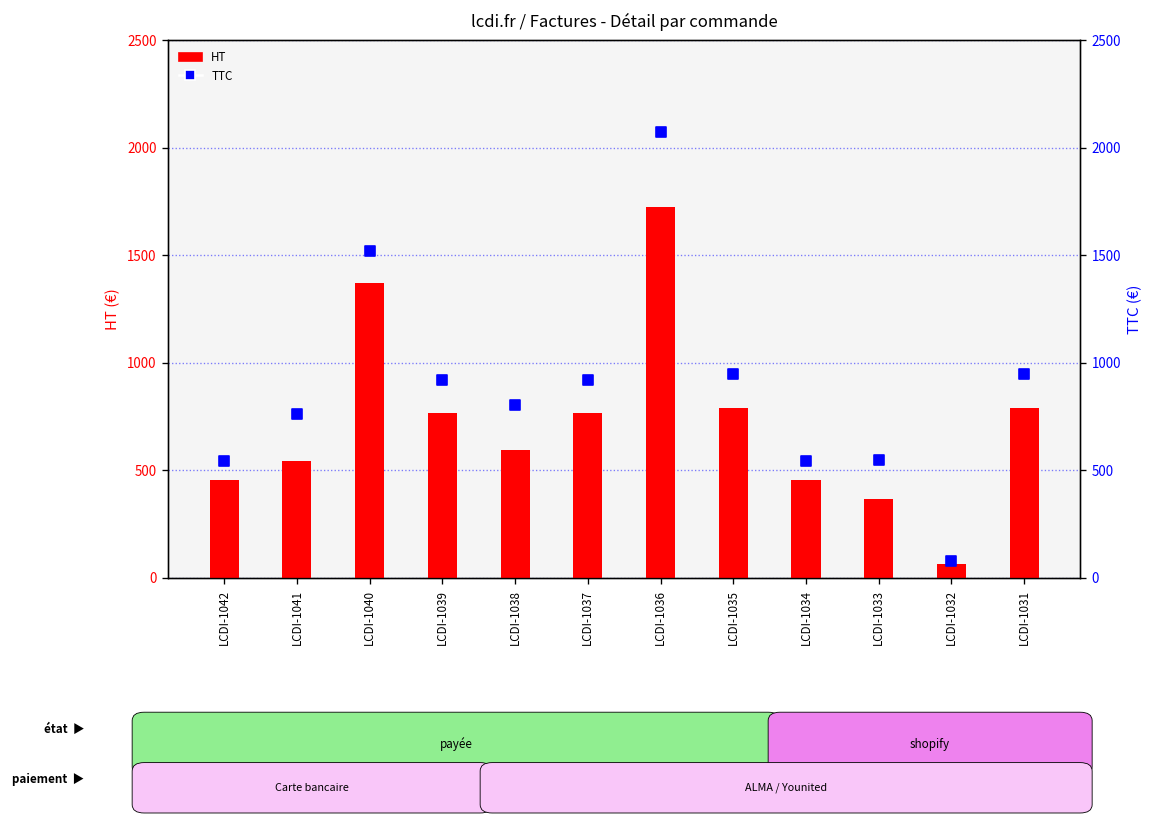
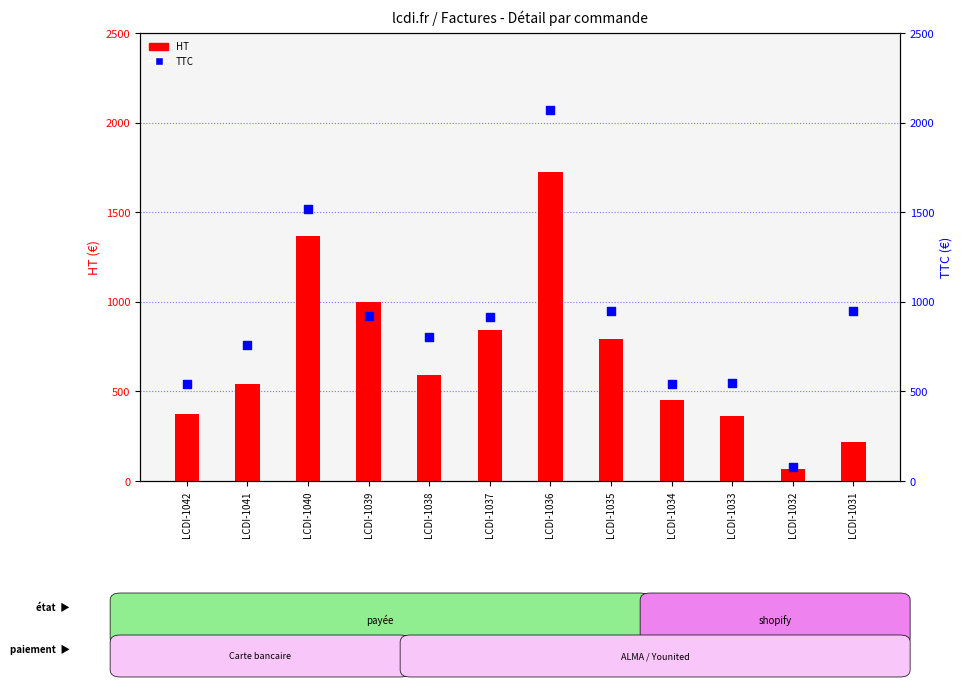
HT, LCDI-1042: 450 -> 370
HT, LCDI-1039: 770 -> 1000
HT, LCDI-1037: 760 -> 840
HT, LCDI-1031: 790 -> 220
